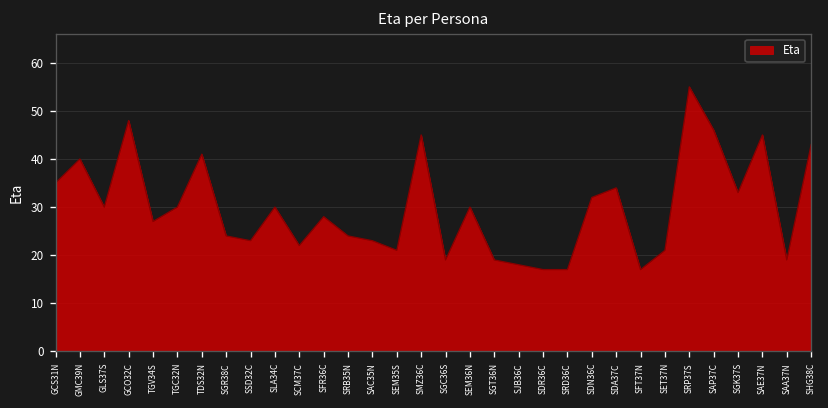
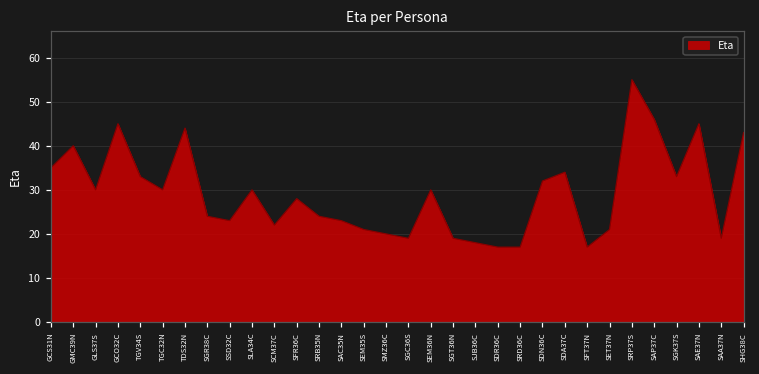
GCO32C: 48 -> 45
TGV34S: 27 -> 33
TDS32N: 41 -> 44
SMZ36C: 45 -> 20
